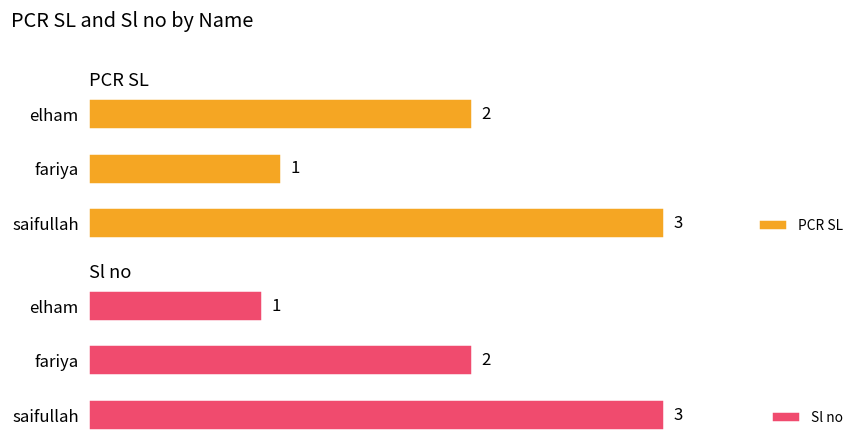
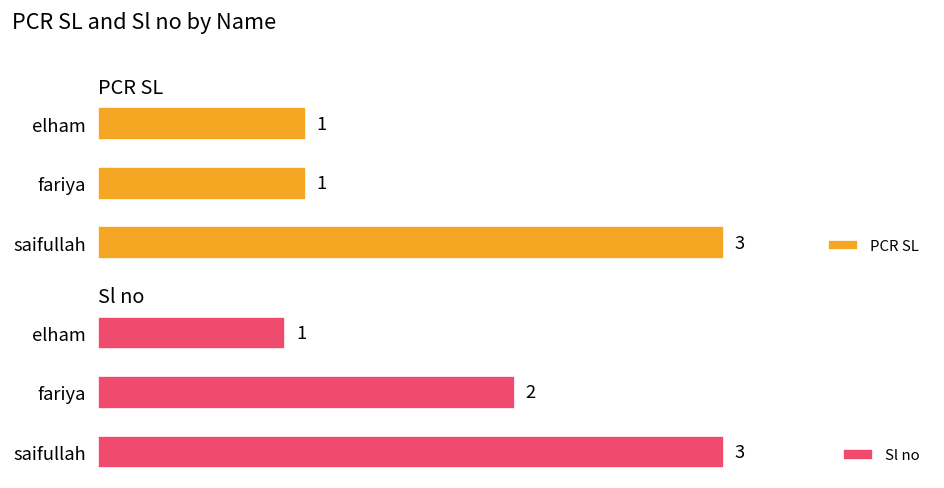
PCR SL, elham: 2 -> 1
